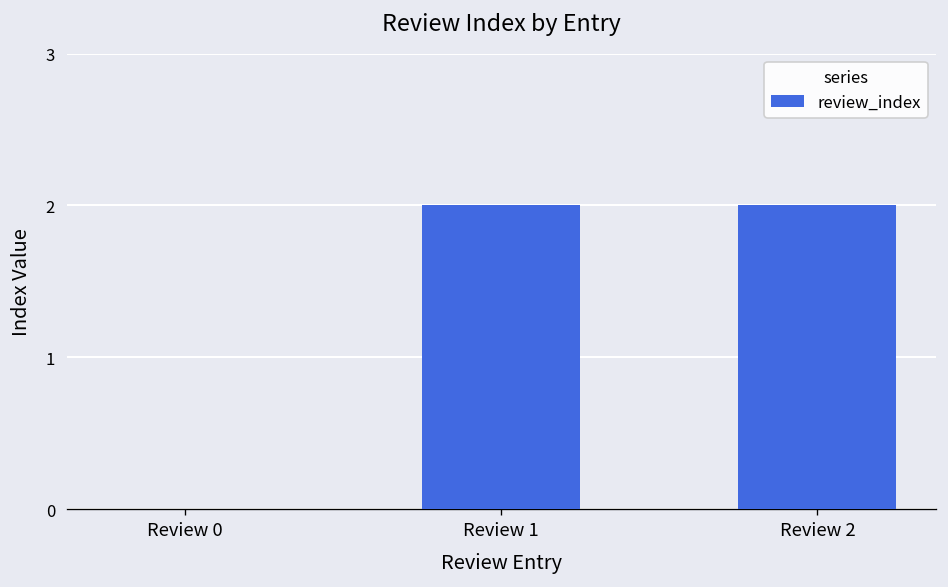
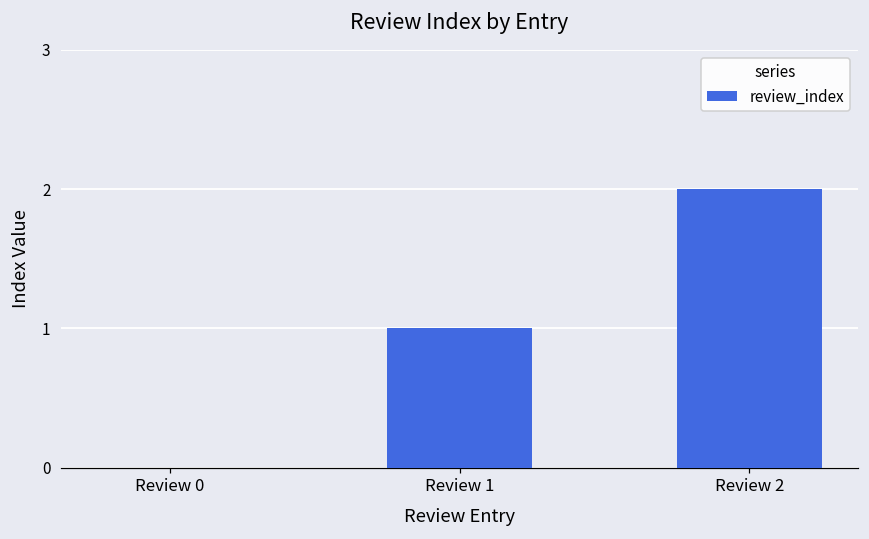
Review 1: 2 -> 1
